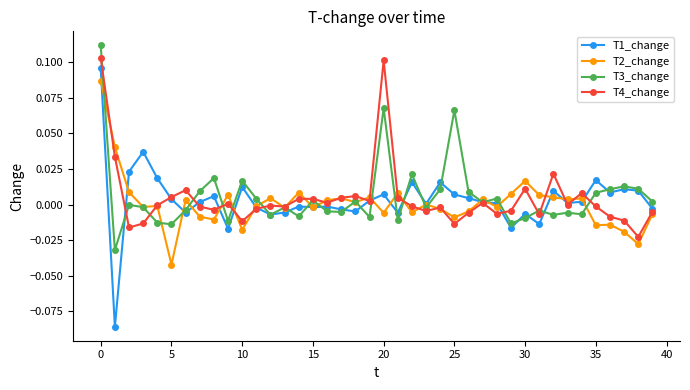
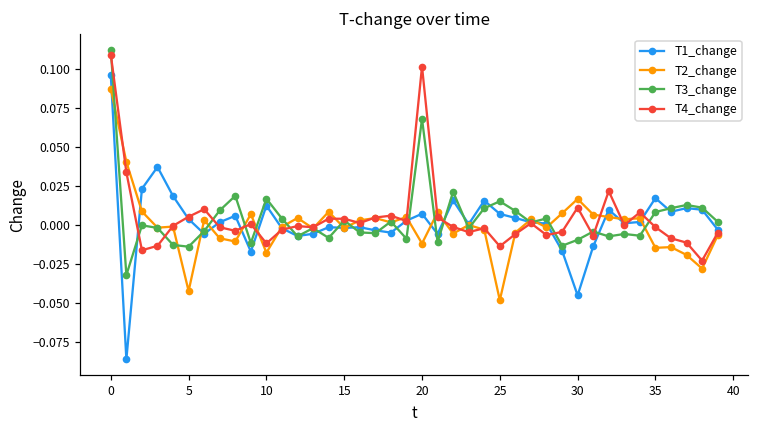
T4_change, 0: 0.103 -> 0.109
T2_change, 20: -0.006 -> -0.012
T2_change, 25: -0.009 -> -0.048
T3_change, 25: 0.066 -> 0.015
T1_change, 30: -0.007 -> -0.045
